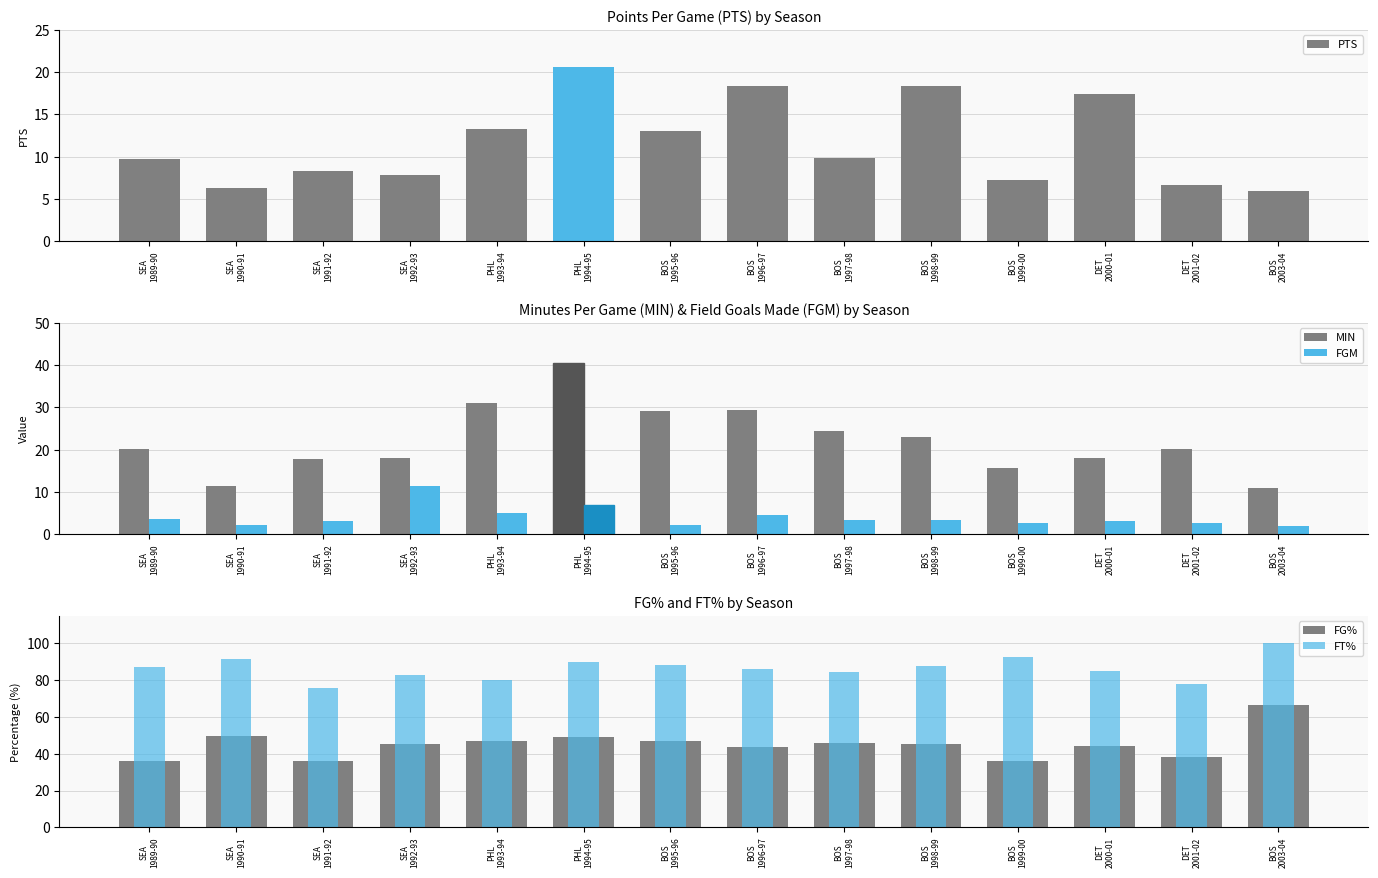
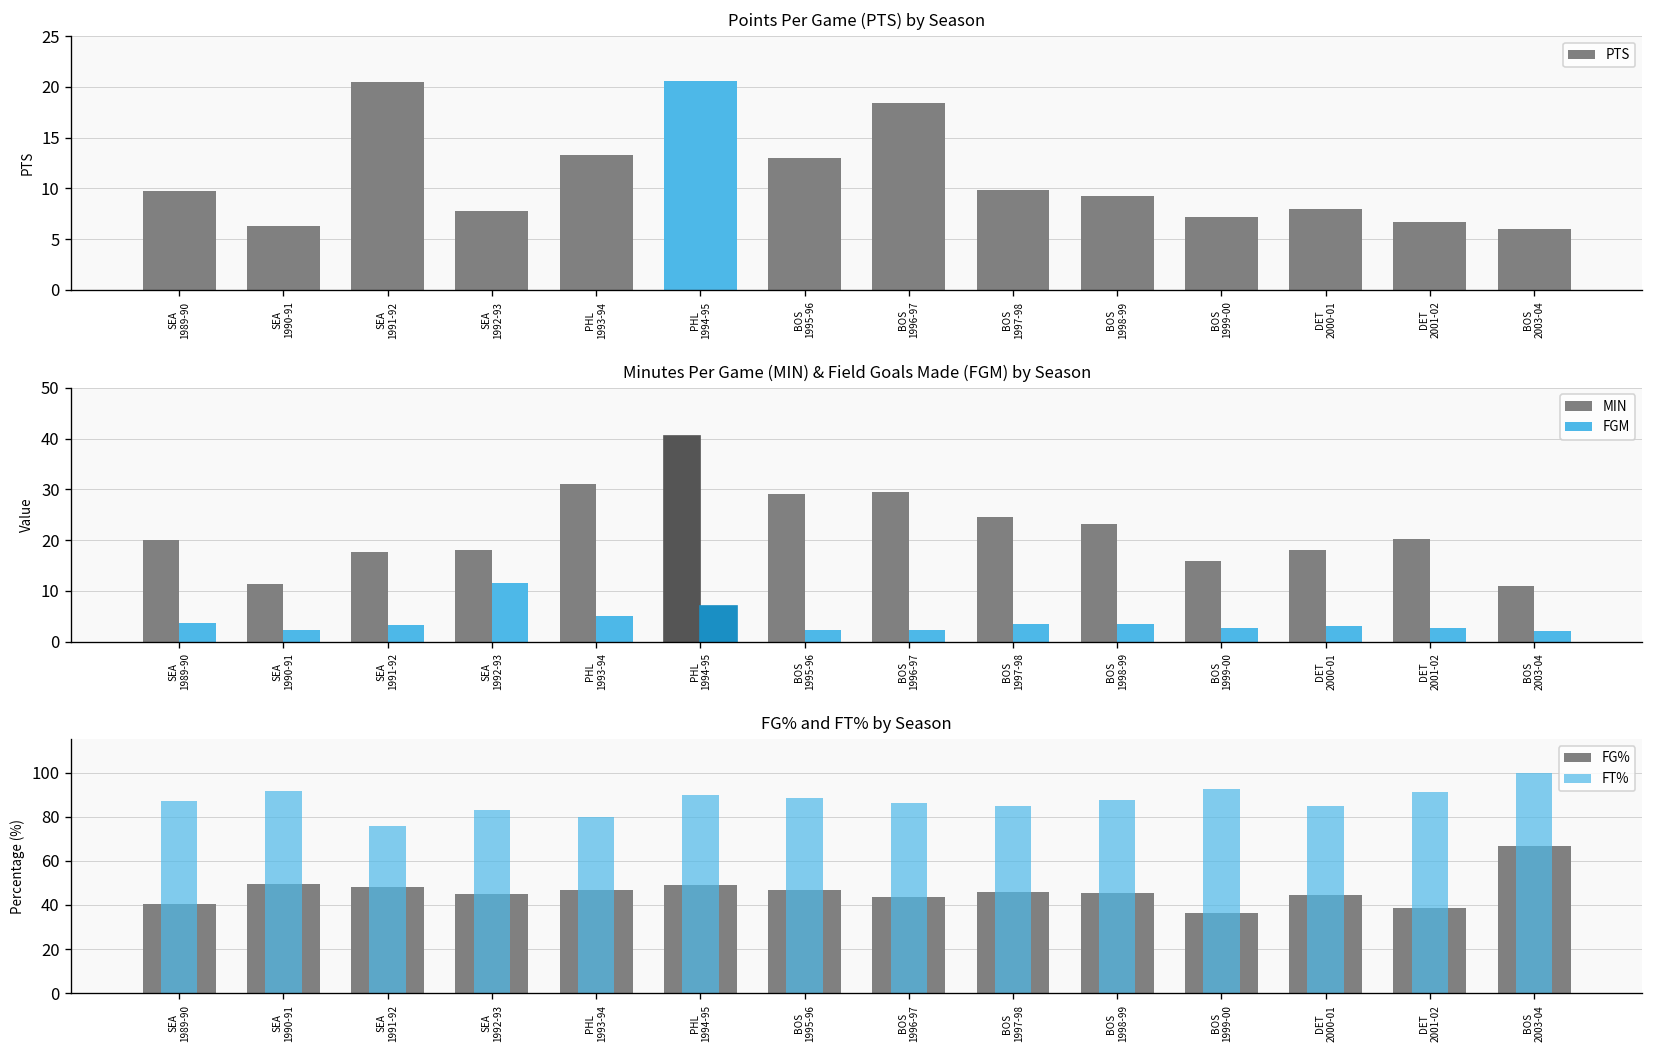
Points Per Game (PTS) by Season, SEA 1991-92: 8 -> 21
Points Per Game (PTS) by Season, BOS 1998-99: 18 -> 9
Points Per Game (PTS) by Season, DET 2000-01: 17 -> 8
Minutes Per Game (MIN) & Field Goals Made (FGM) by Season, FGM, BOS 1996-97: 5 -> 2
FG% and FT% by Season, FG%, SEA 1989-90: 36 -> 41
FG% and FT% by Season, FG%, SEA 1991-92: 36 -> 48
FG% and FT% by Season, FT%, DET 2001-02: 78 -> 91
